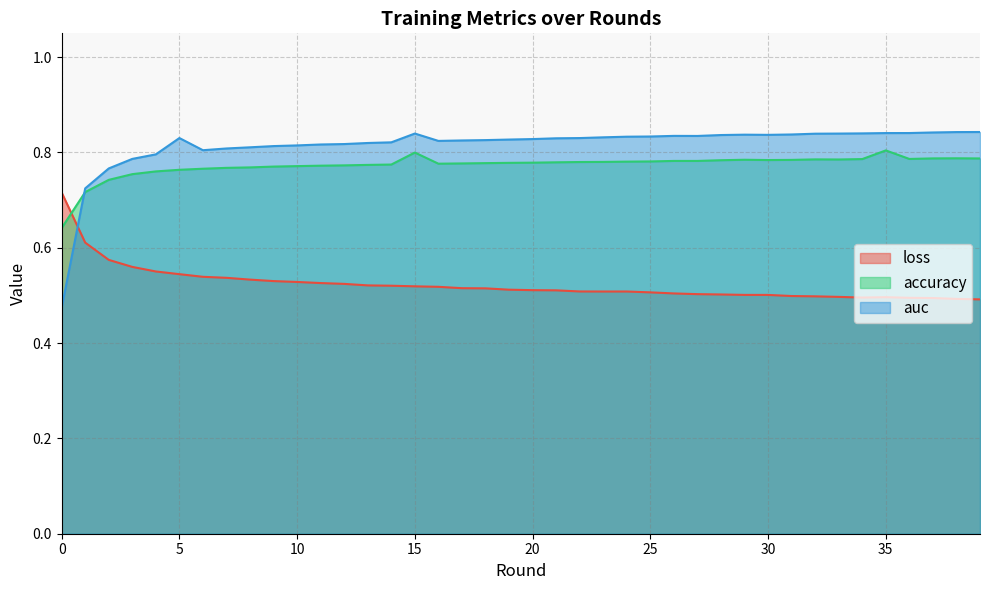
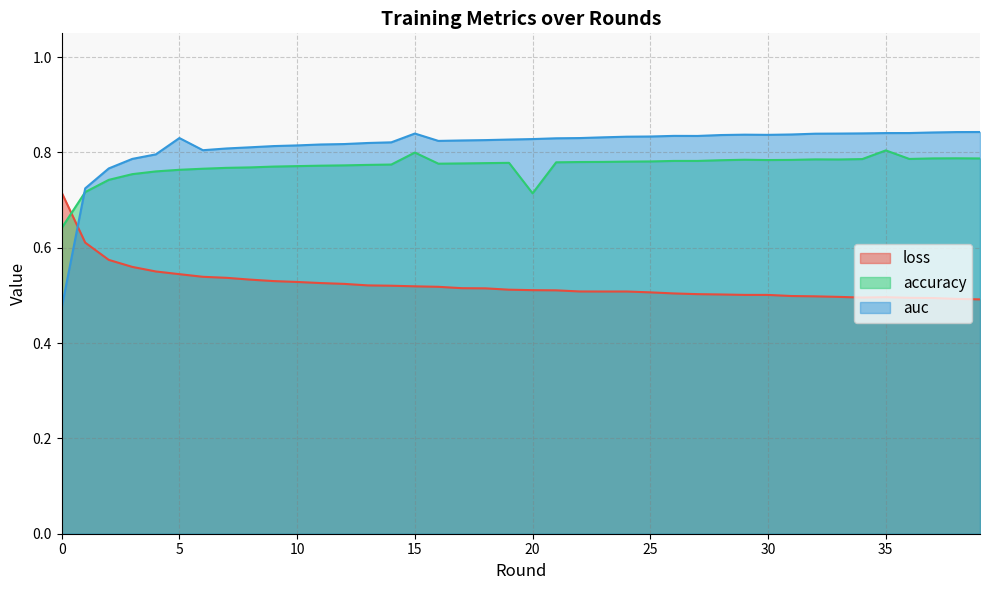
accuracy, 20: 0.78 -> 0.71
